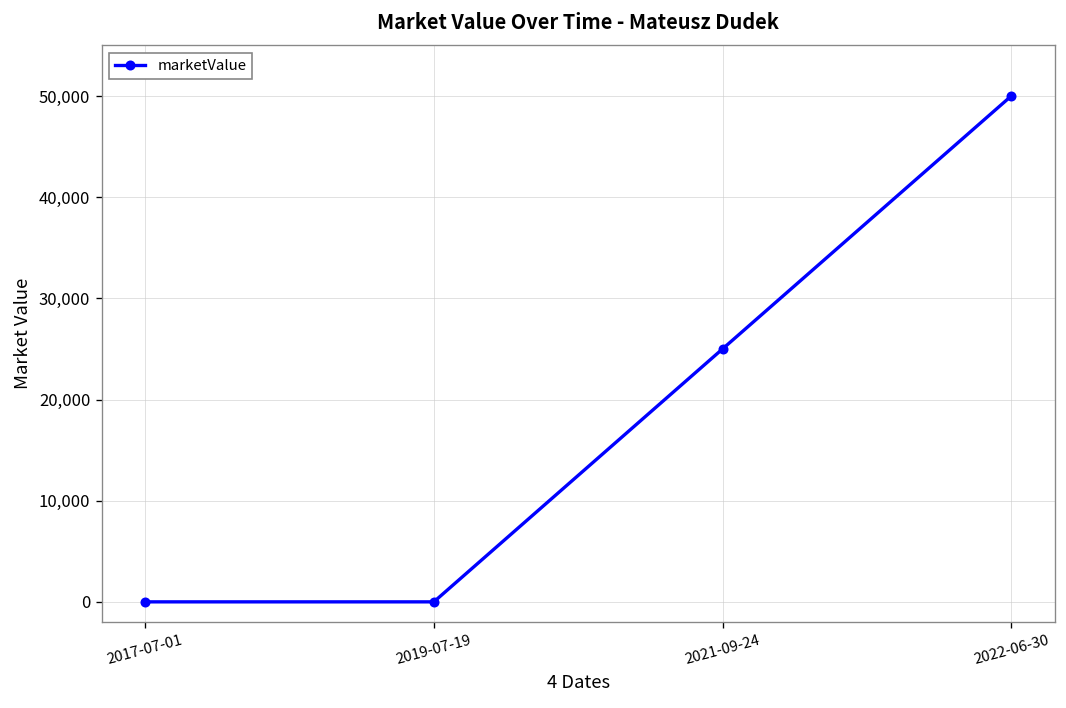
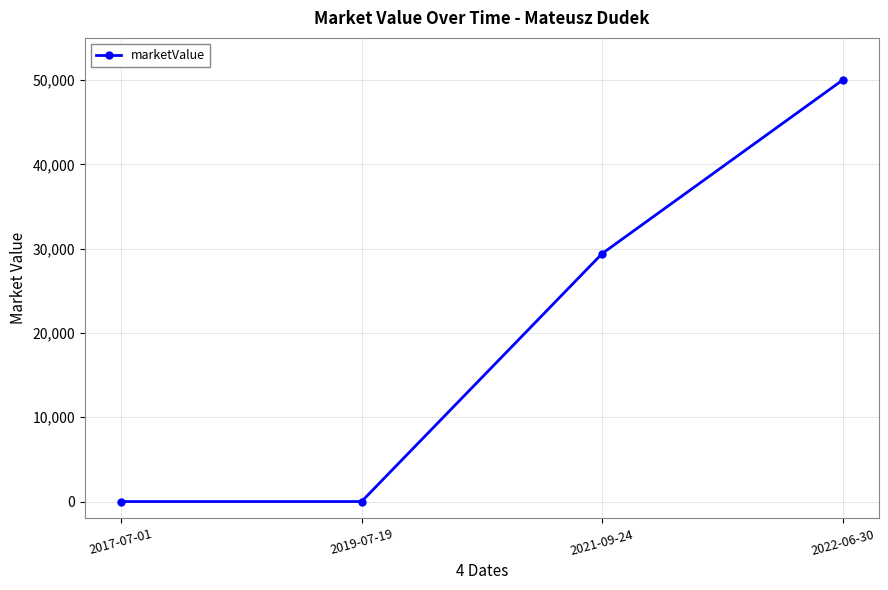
2021-09-24: 25,000 -> 29,000
